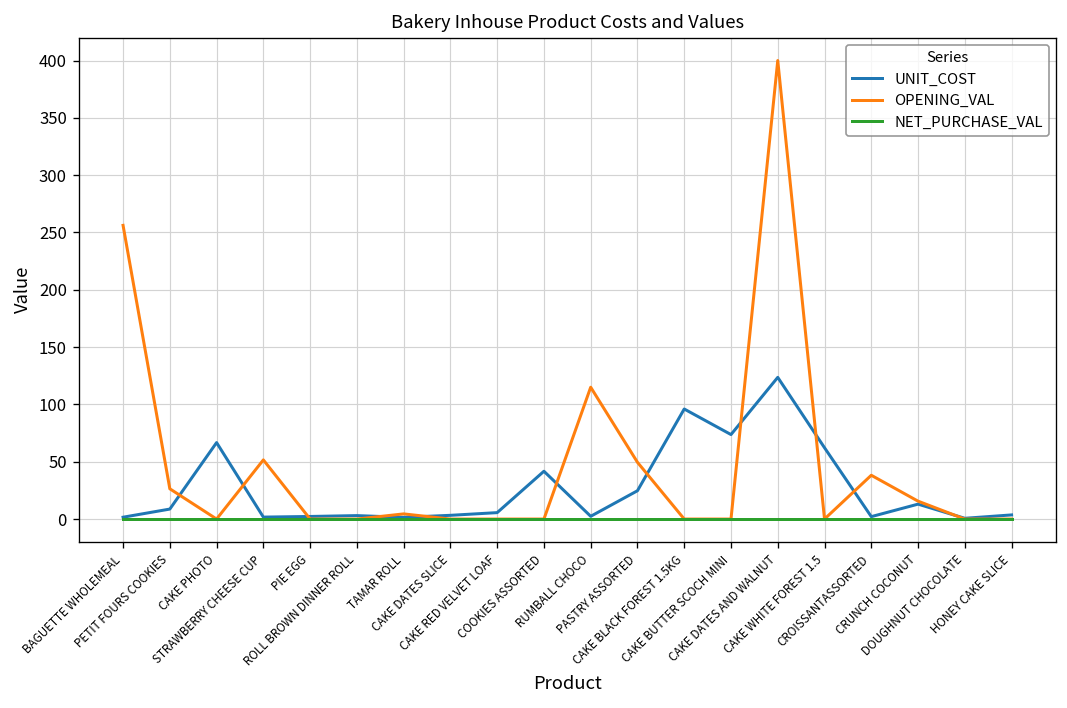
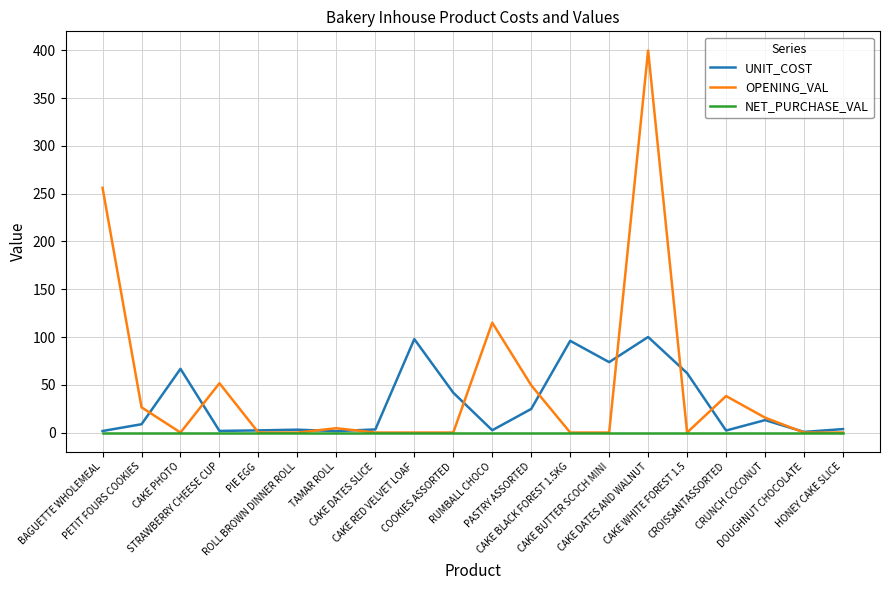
UNIT_COST, CAKE RED VELVET LOAF: 10 -> 100
UNIT_COST, CAKE DATES AND WALNUT: 120 -> 100
